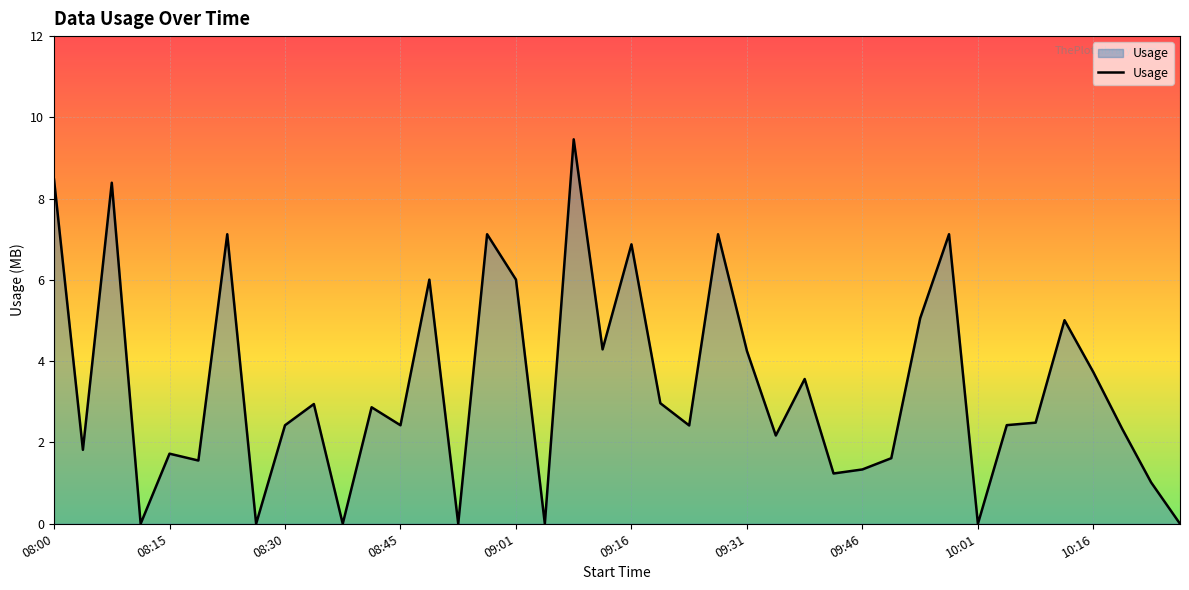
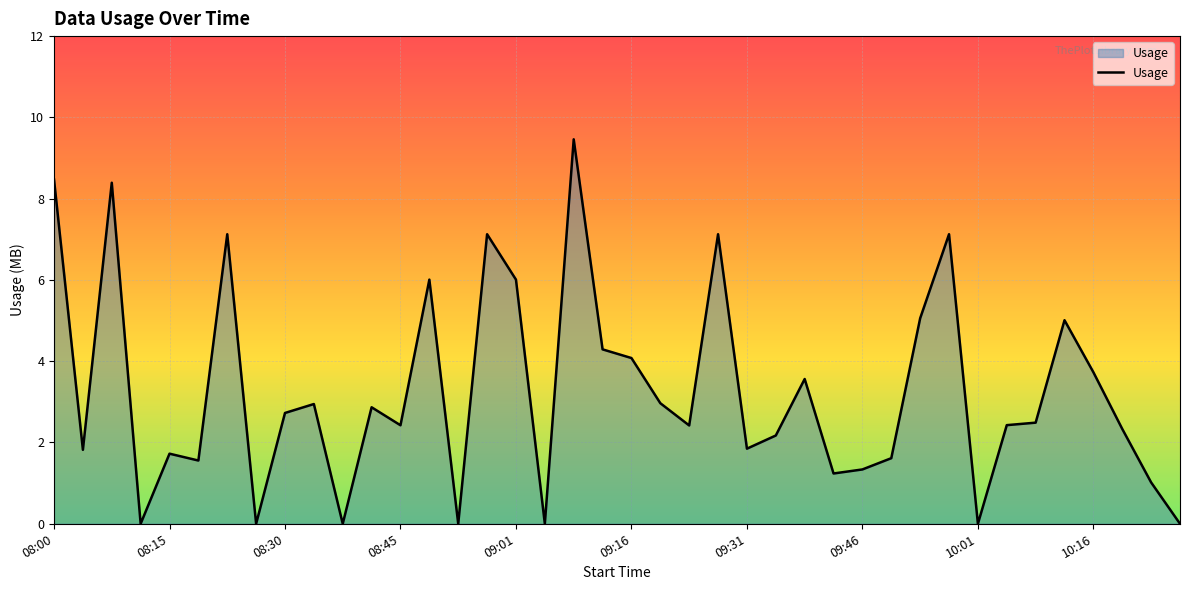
08:30: 2.4 -> 2.7
09:16: 6.9 -> 4.1
09:31: 4.3 -> 1.8
